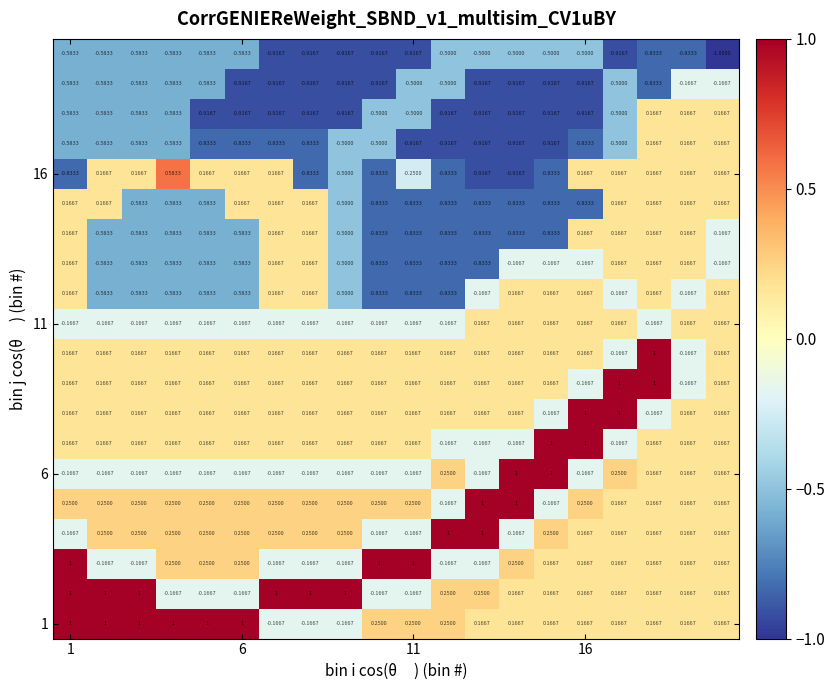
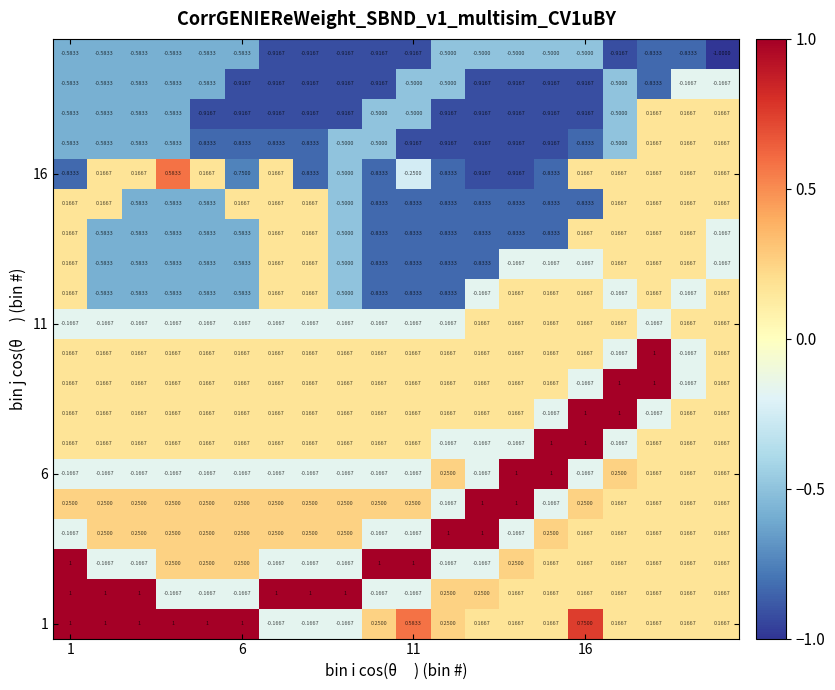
16, 6: 0.1667 -> -0.7500
1, 11: 0.2500 -> 0.5833
1, 16: 0.1667 -> 0.7500
